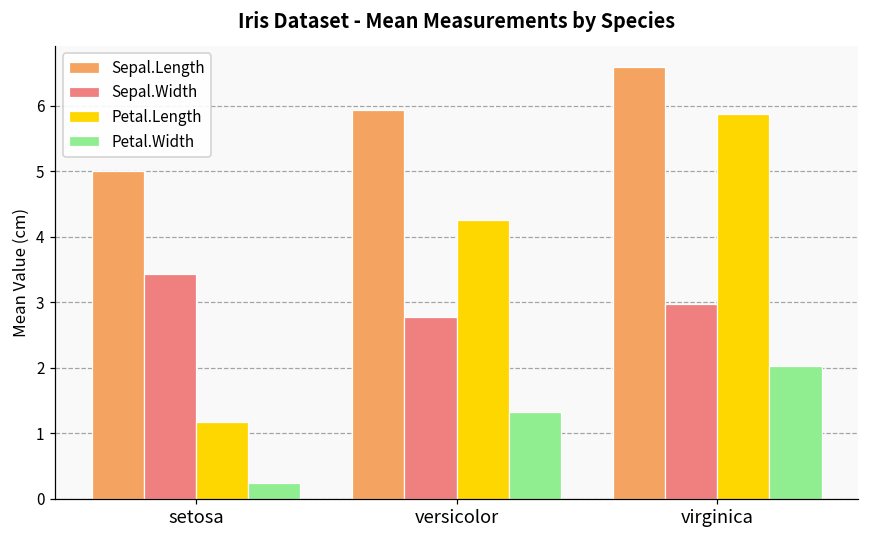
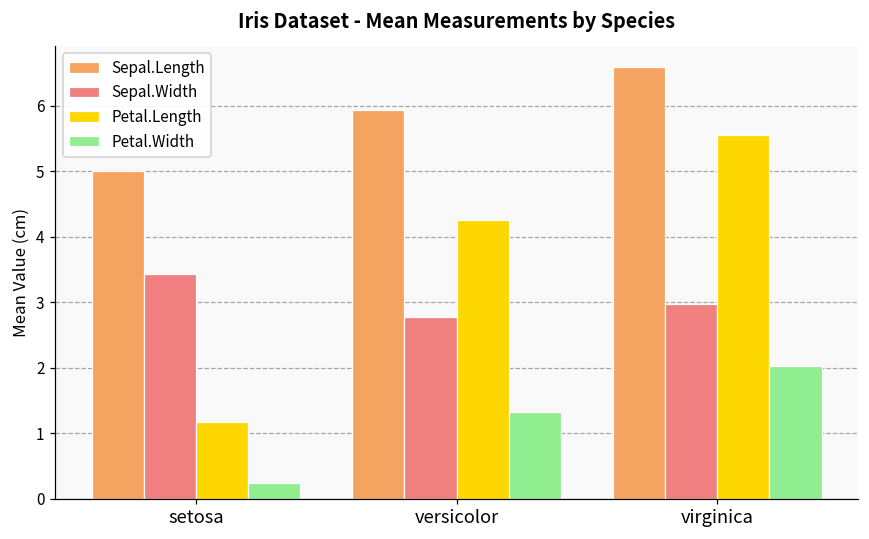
Petal.Length, virginica: 5.9 -> 5.6
